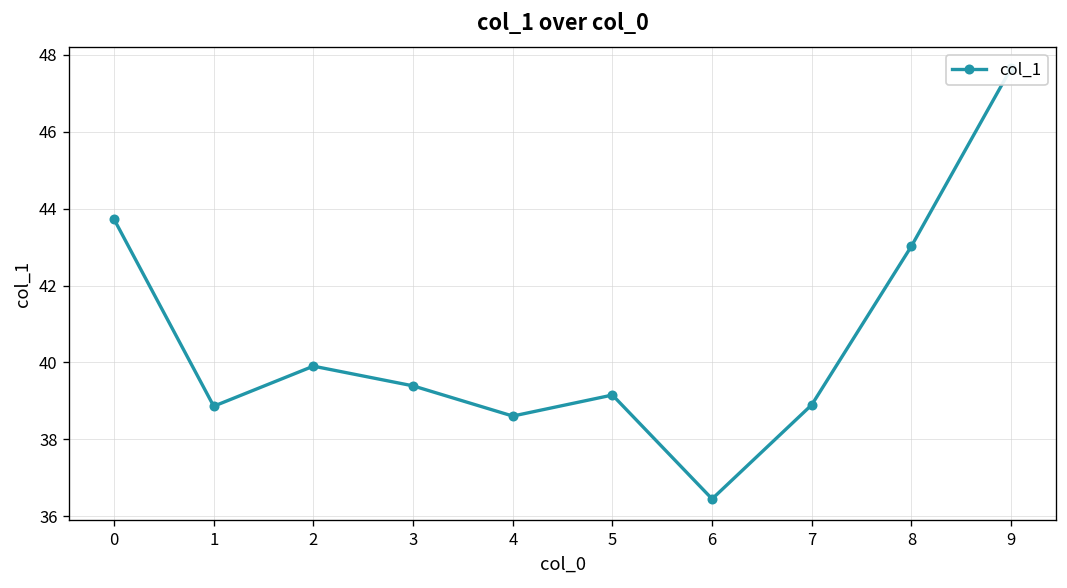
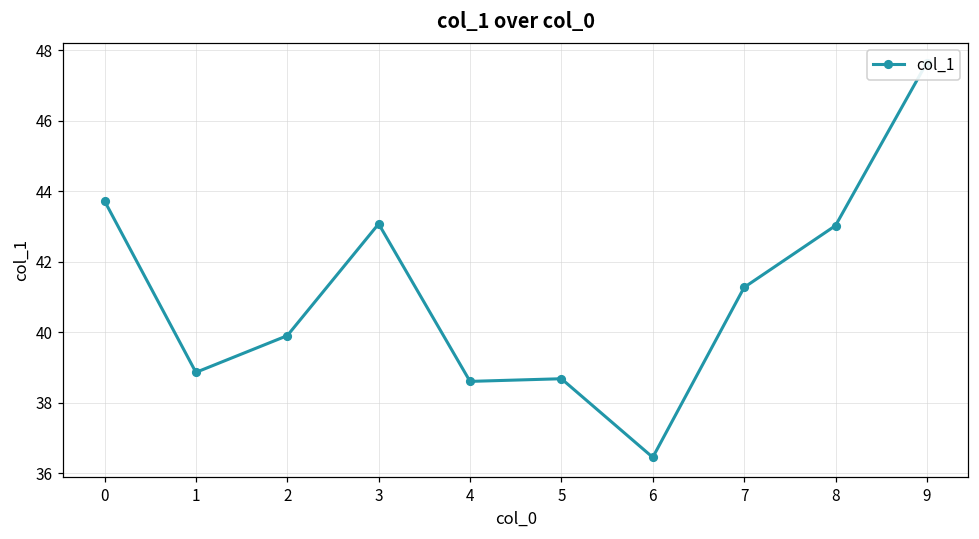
3: 39.4 -> 43.1
5: 39.2 -> 38.7
7: 38.9 -> 41.3
